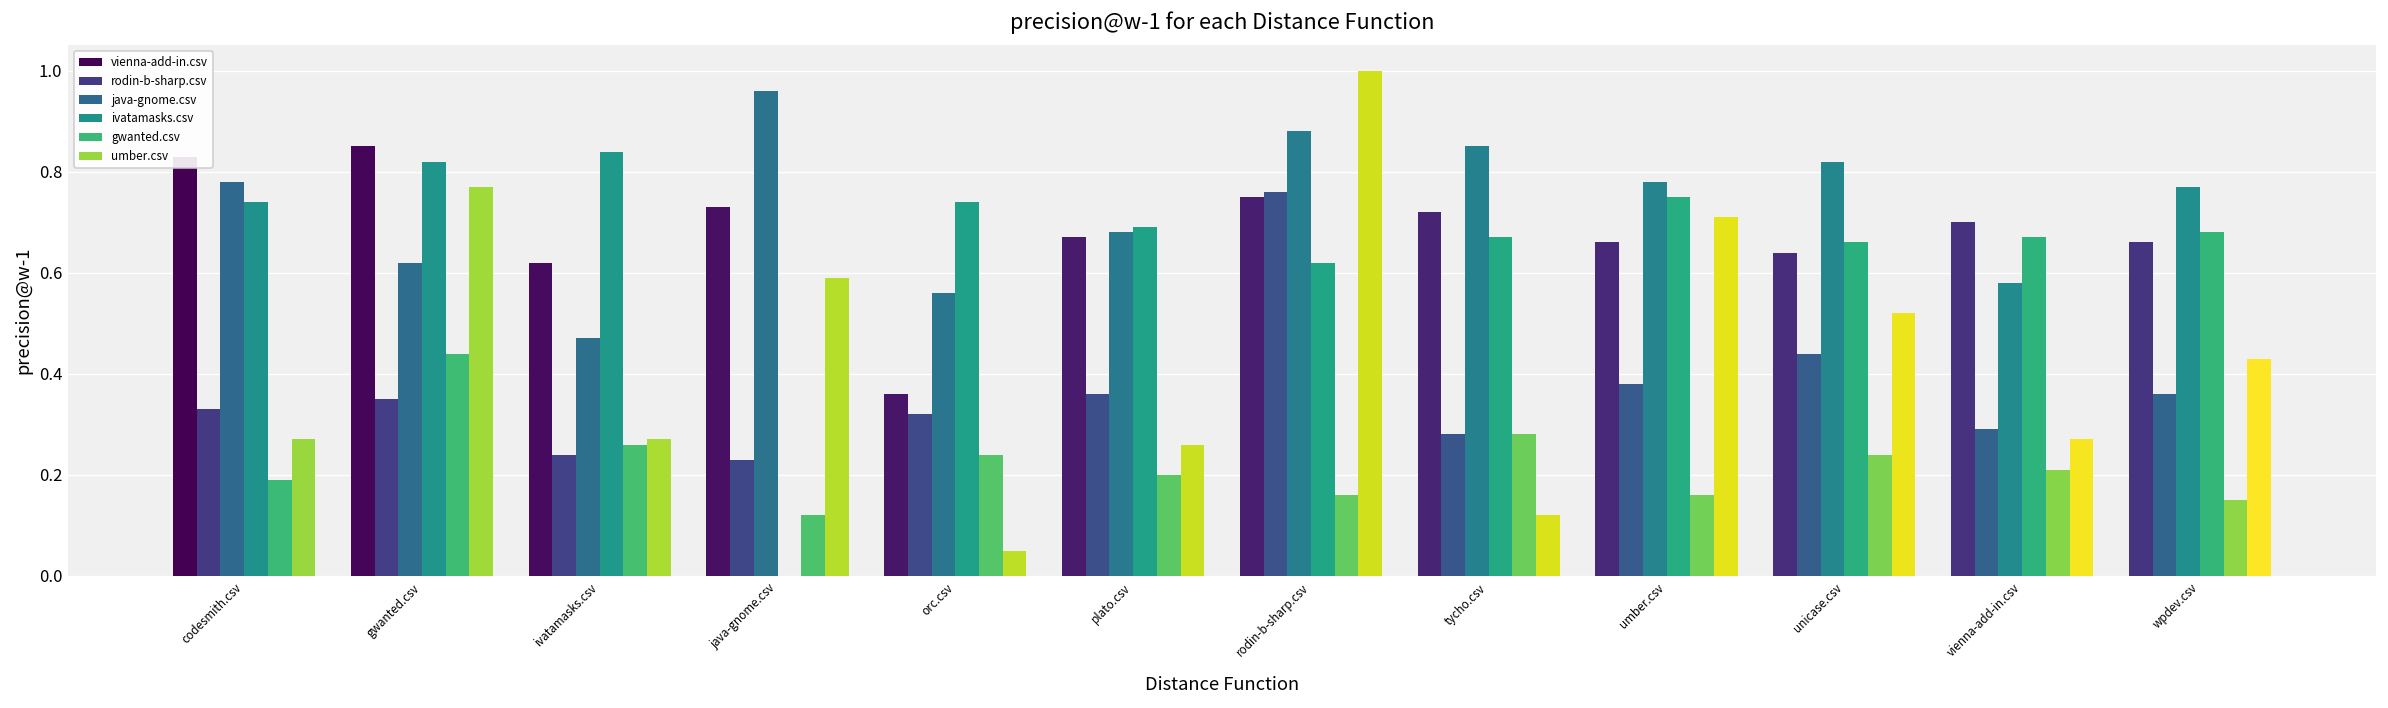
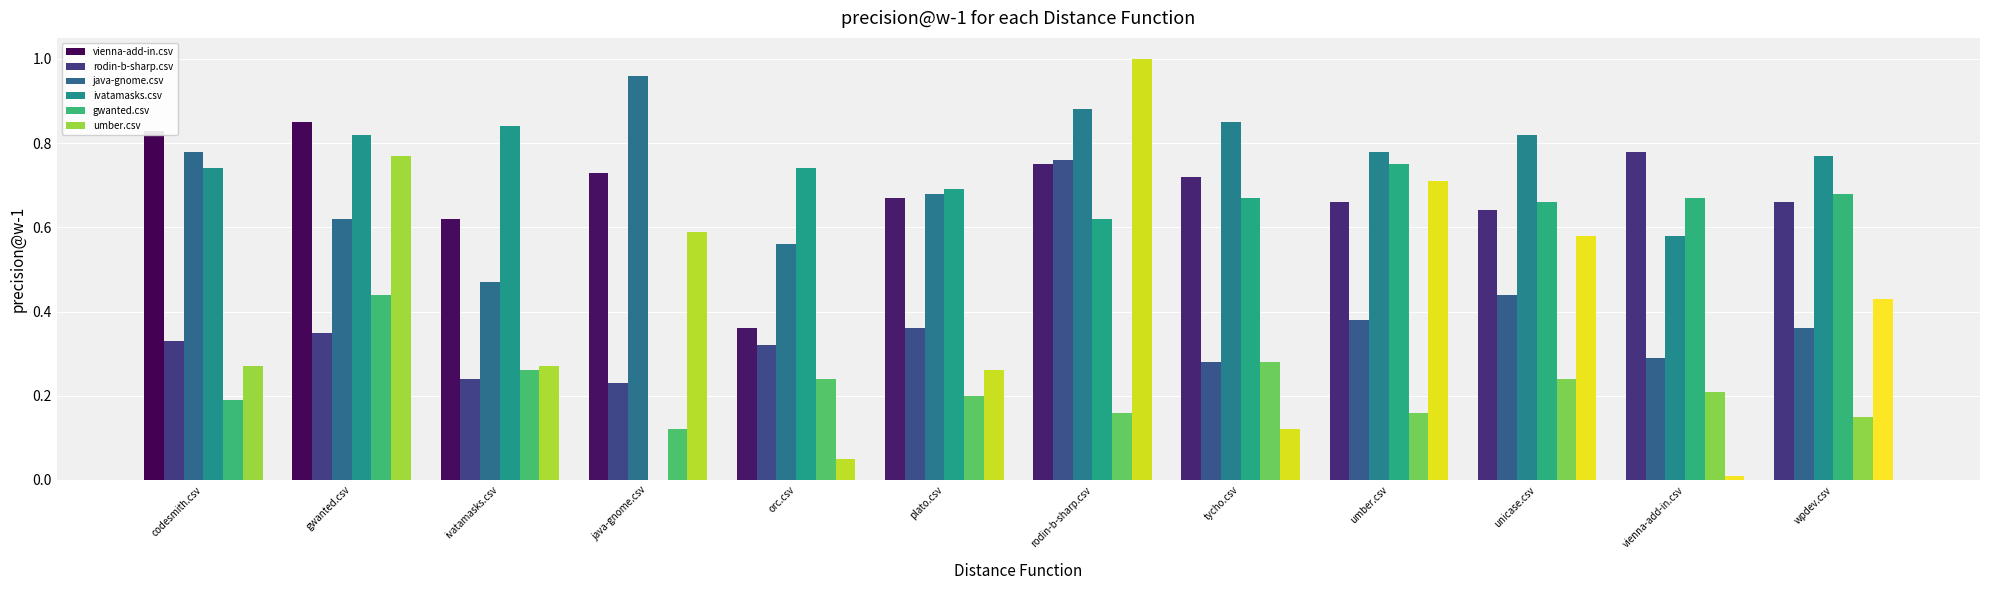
umber.csv, unicase.csv: 0.52 -> 0.58
vienna-add-in.csv, vienna-add-in.csv: 0.70 -> 0.78
umber.csv, vienna-add-in.csv: 0.27 -> 0.01
